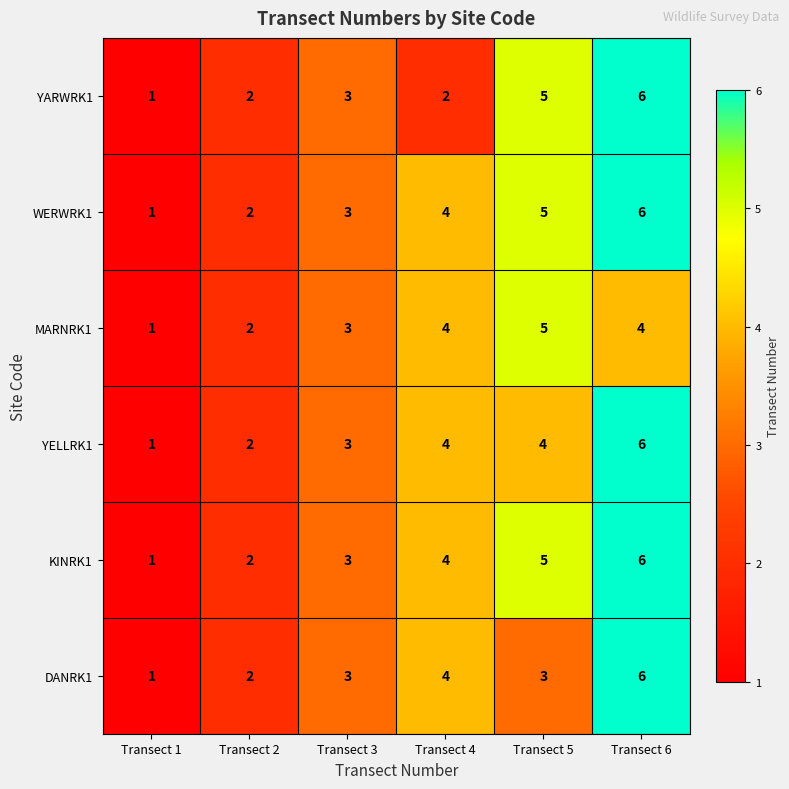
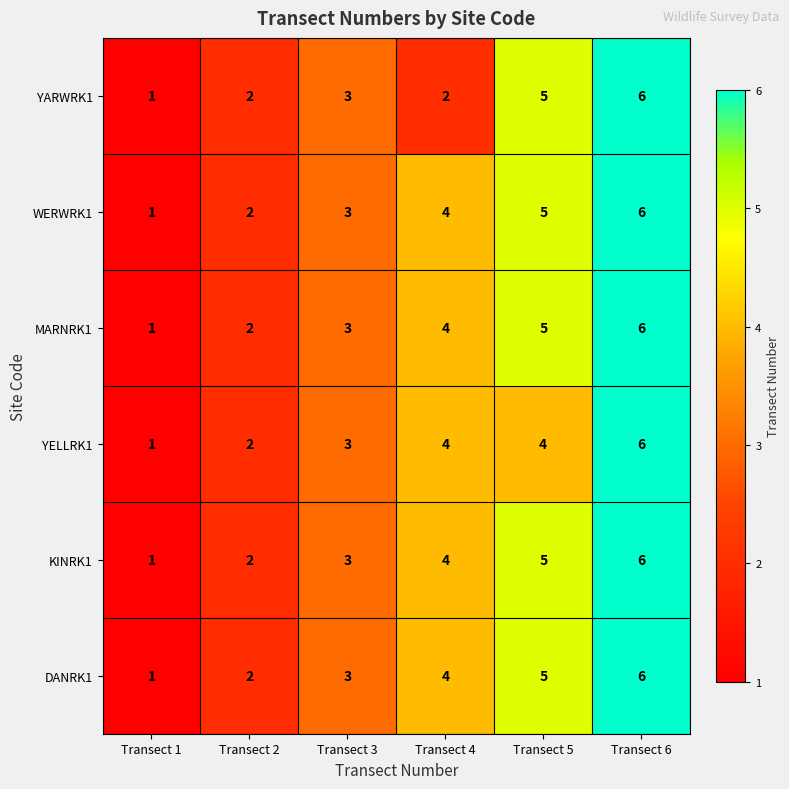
MARNRK1, Transect 6: 4 -> 6
DANRK1, Transect 5: 3 -> 5
